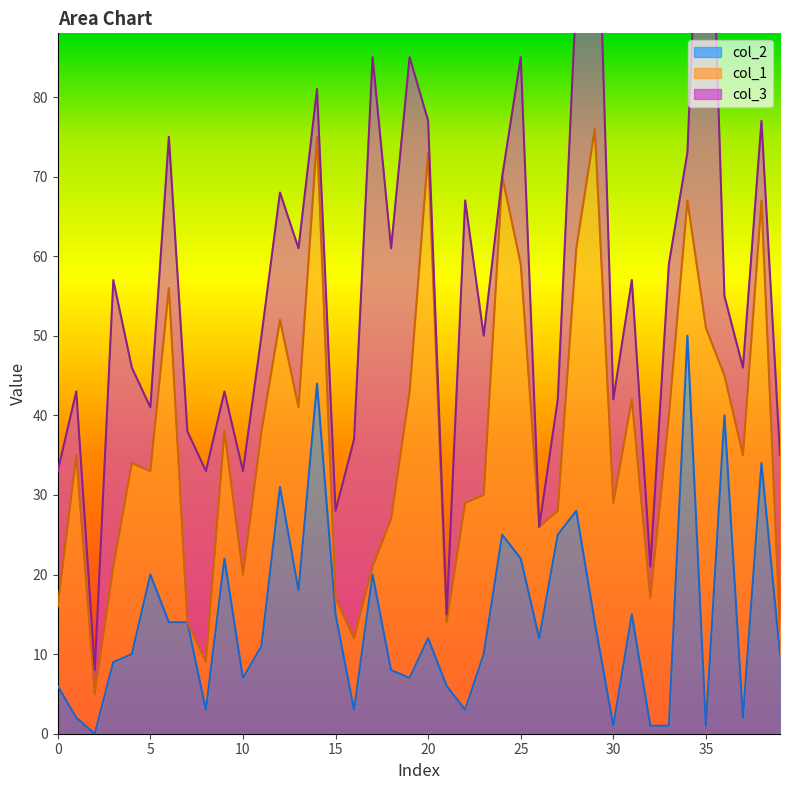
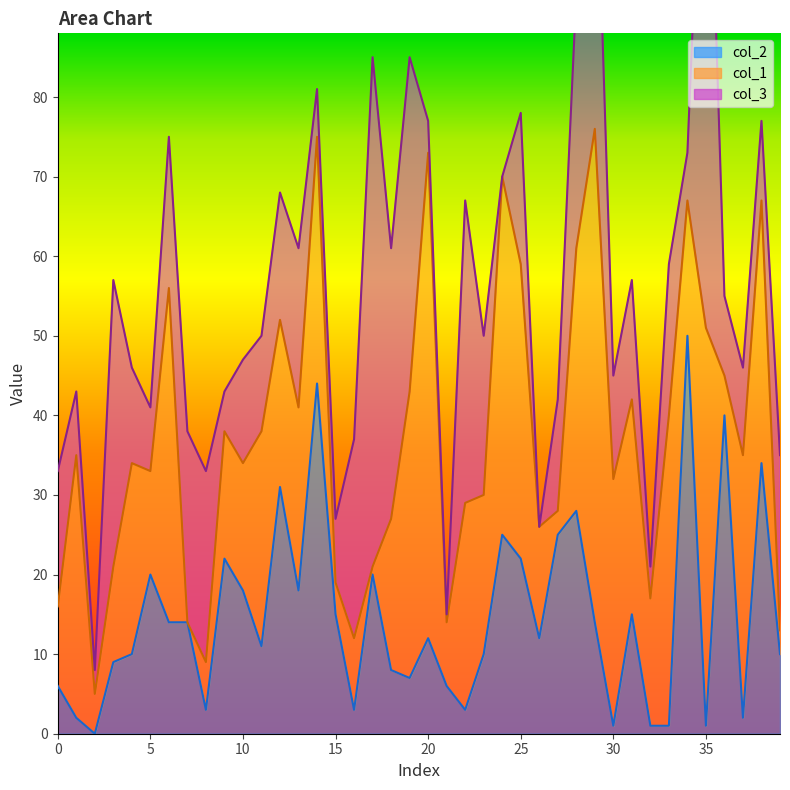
col_2, 10: 7 -> 18
col_1, 10: 13 -> 16
col_1, 15: 2 -> 4
col_3, 15: 11 -> 8
col_3, 25: 26 -> 19
col_1, 30: 28 -> 31
